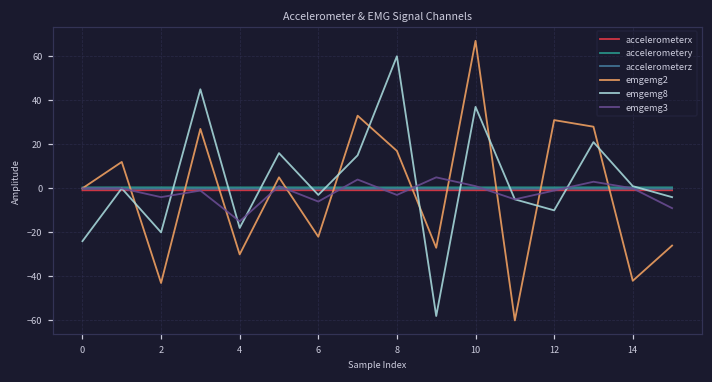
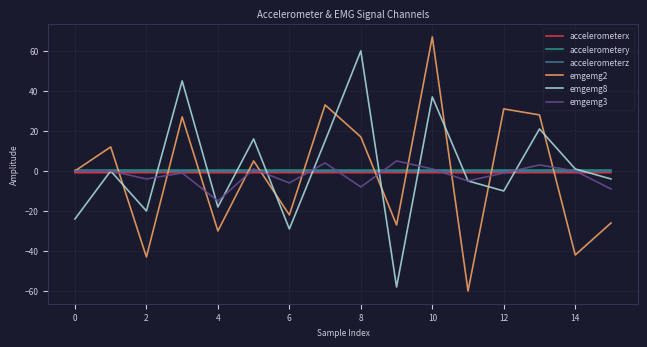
emgemg8, 6: -3 -> -29
emgemg3, 8: -3 -> -8
